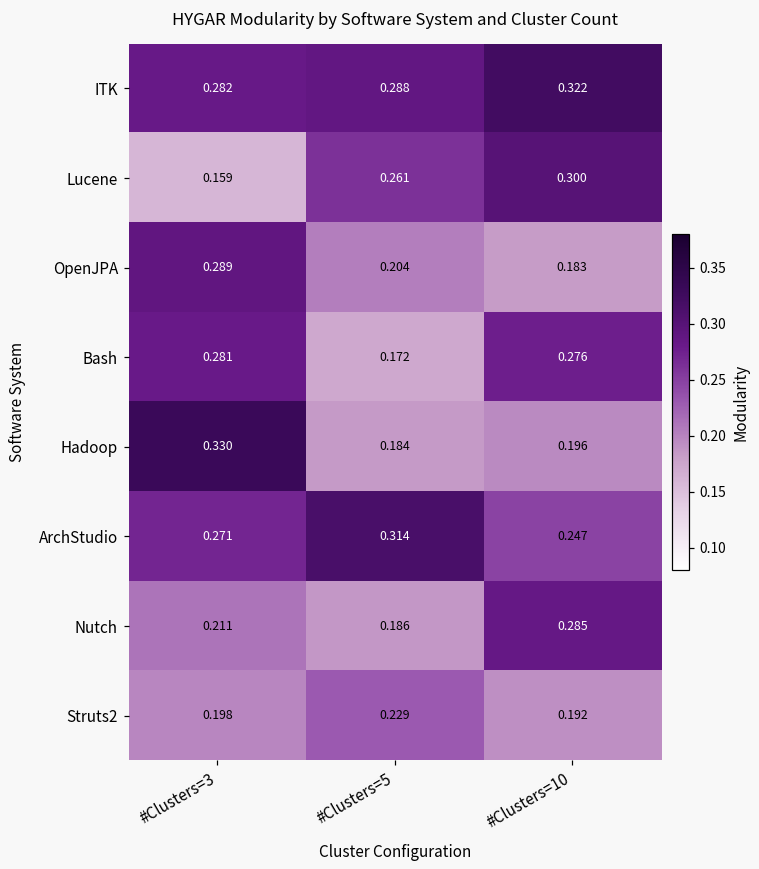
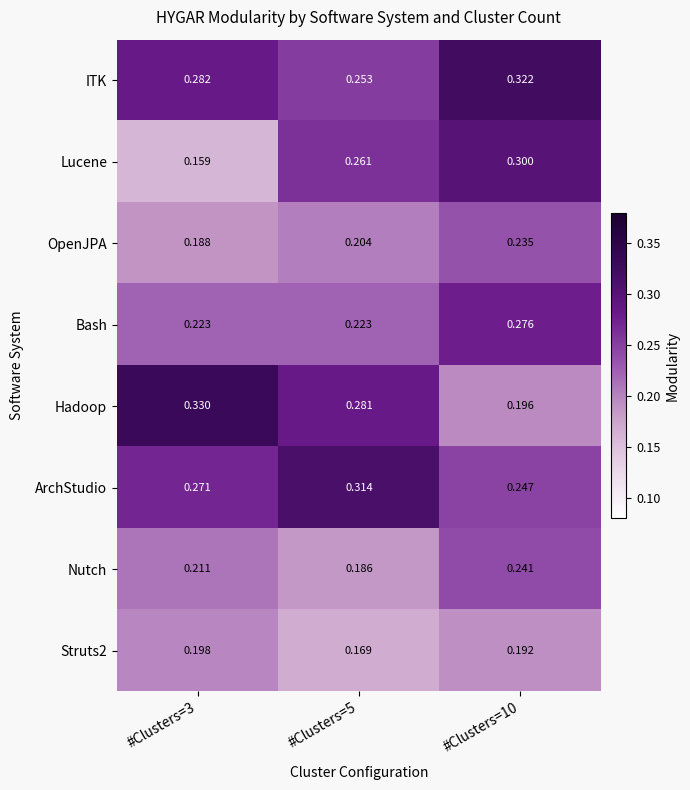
ITK, #Clusters=5: 0.288 -> 0.253
OpenJPA, #Clusters=3: 0.289 -> 0.188
OpenJPA, #Clusters=10: 0.183 -> 0.235
Bash, #Clusters=3: 0.281 -> 0.223
Bash, #Clusters=5: 0.172 -> 0.223
Hadoop, #Clusters=5: 0.184 -> 0.281
Nutch, #Clusters=10: 0.285 -> 0.241
Struts2, #Clusters=5: 0.229 -> 0.169
